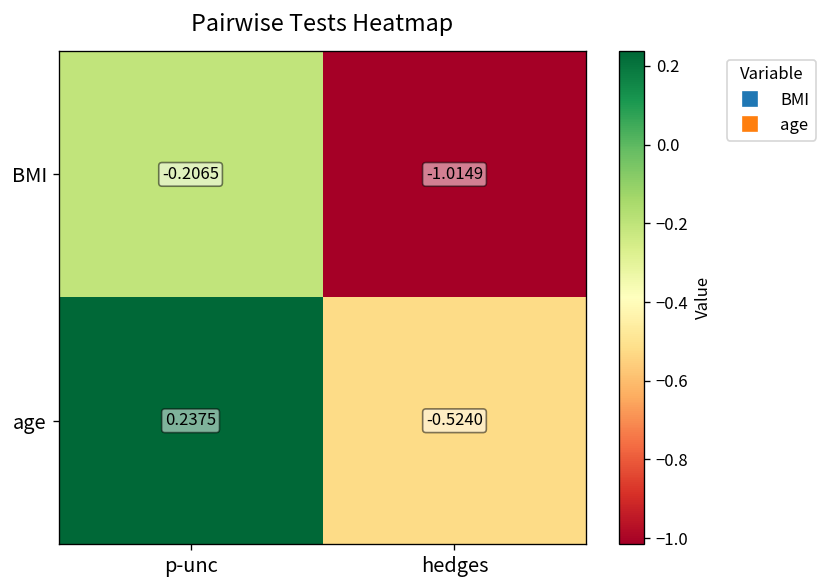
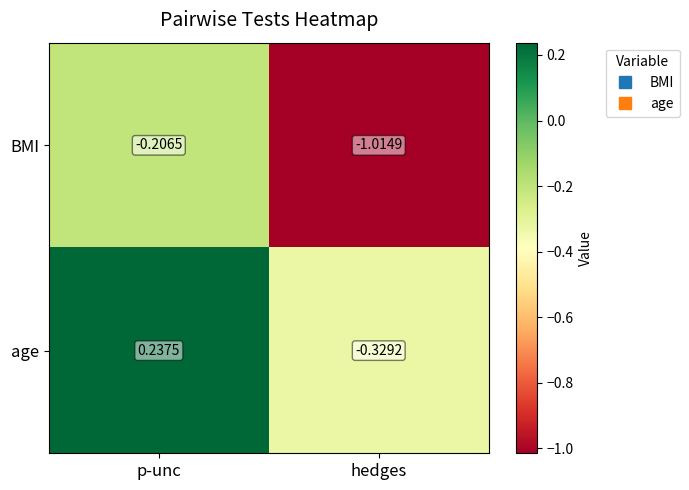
age, hedges: -0.5240 -> -0.3292
